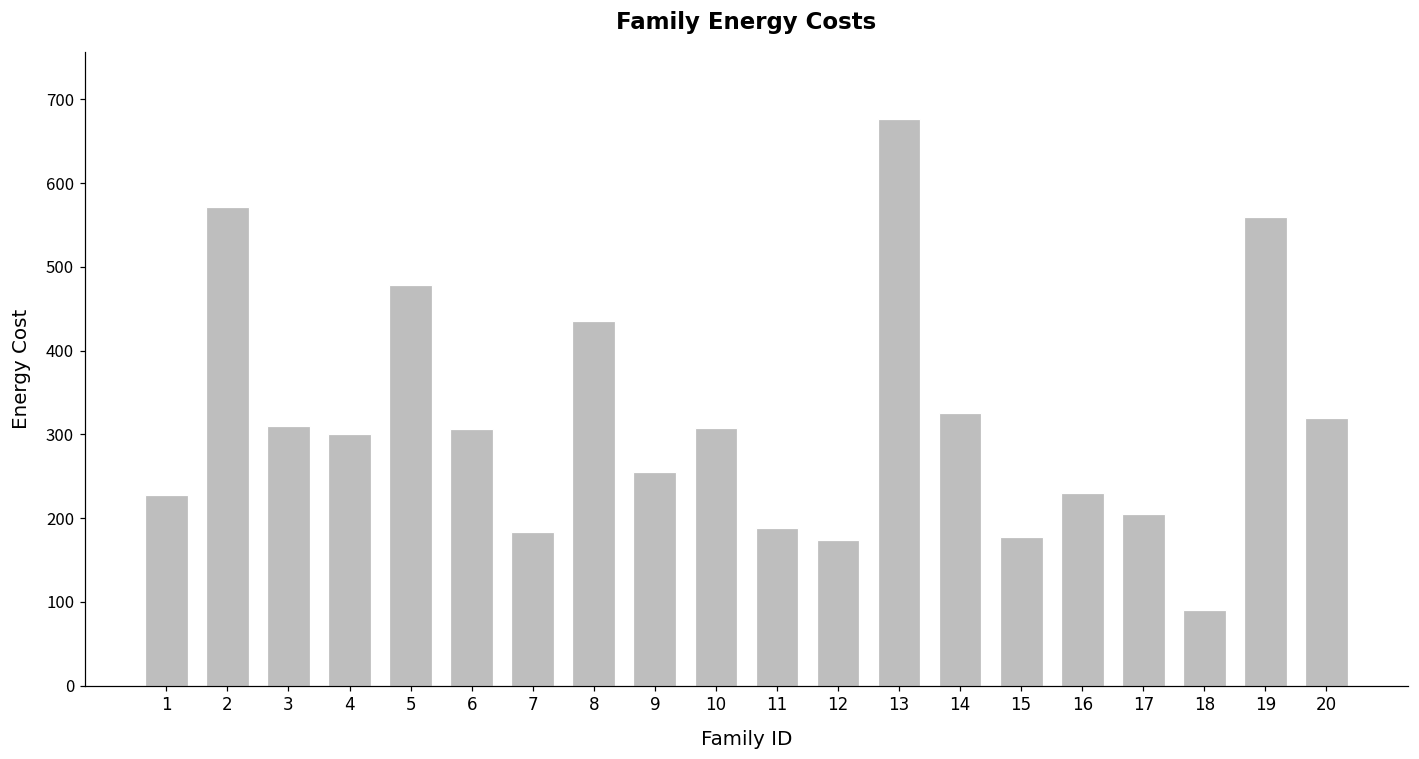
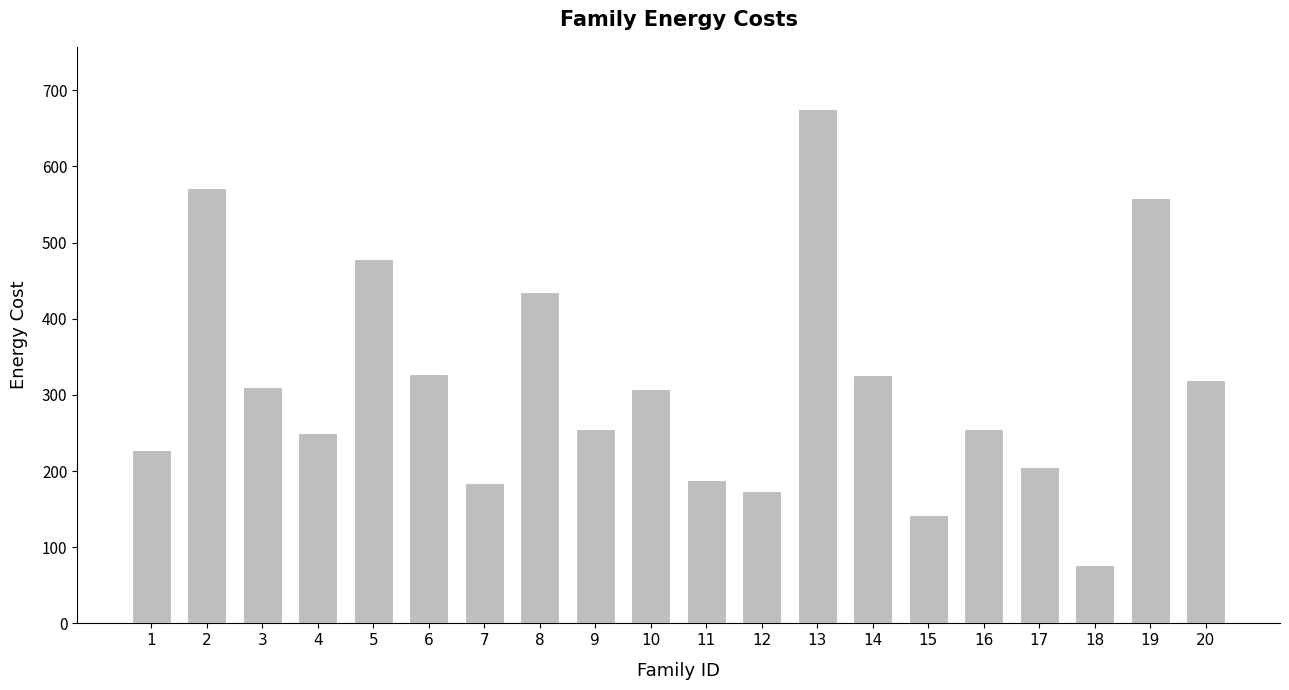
4: 300 -> 250
6: 310 -> 330
15: 180 -> 140
16: 230 -> 260
18: 90 -> 80
